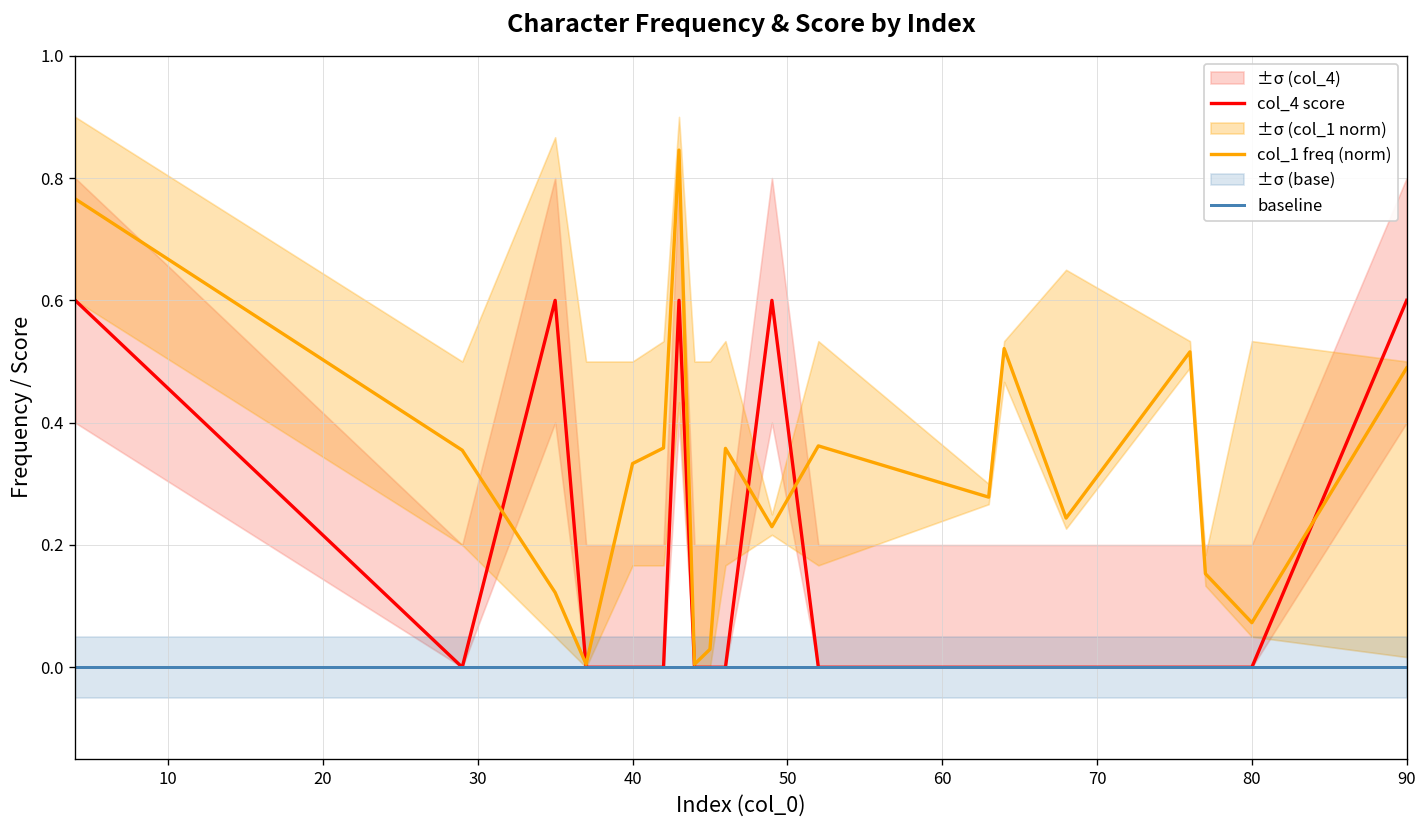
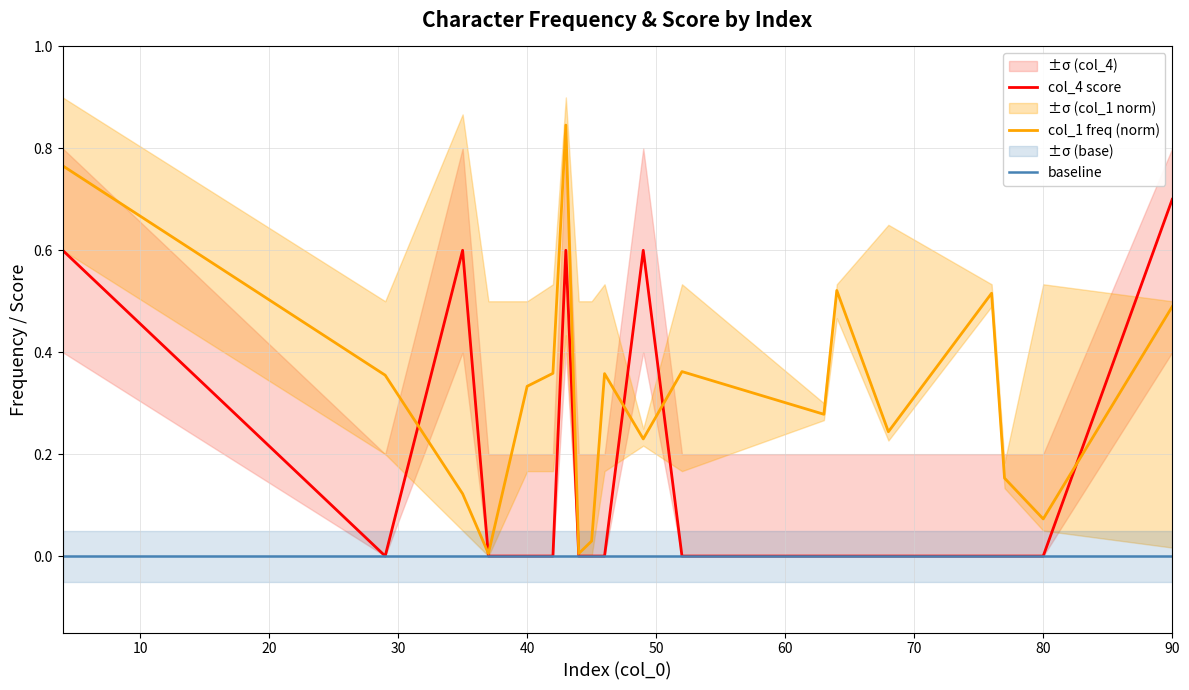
col_4 score, 90: 0.6 -> 0.7
